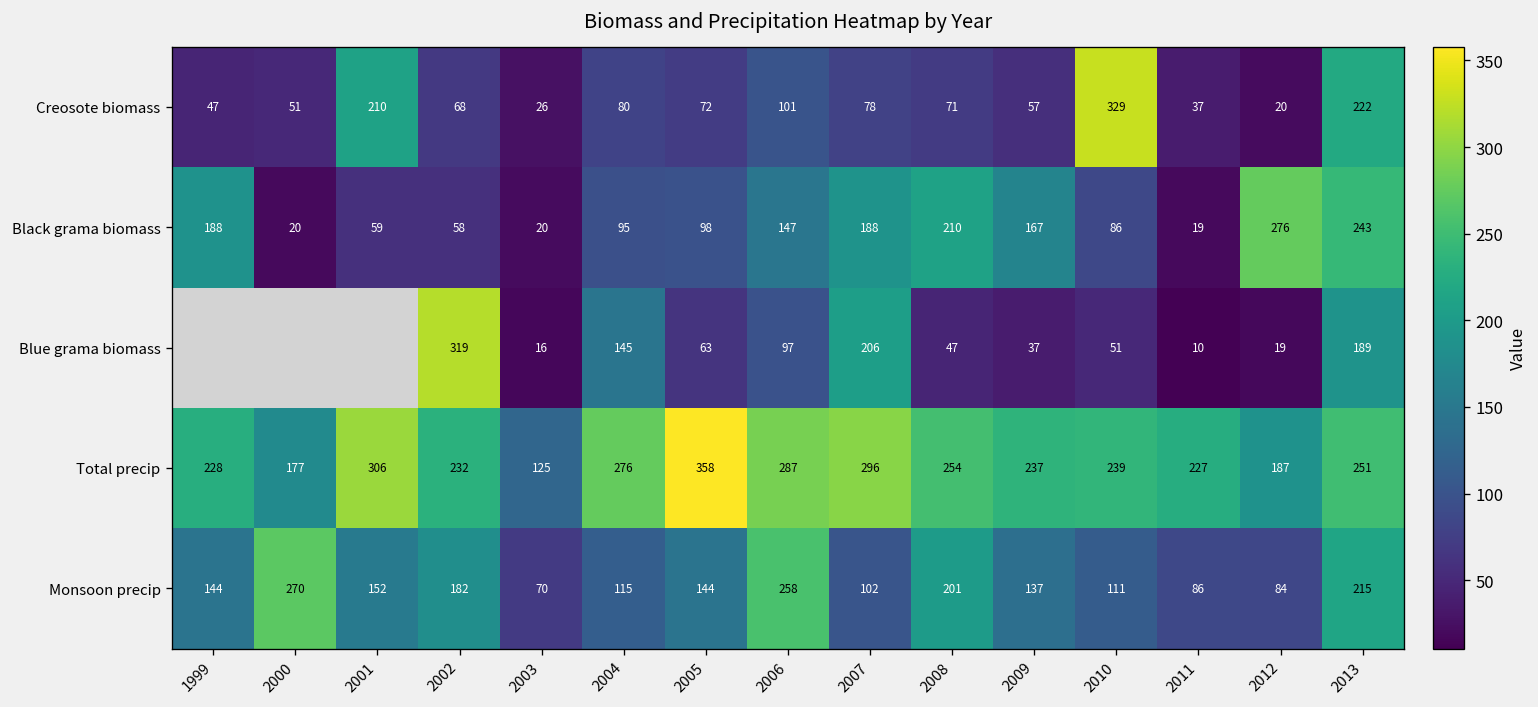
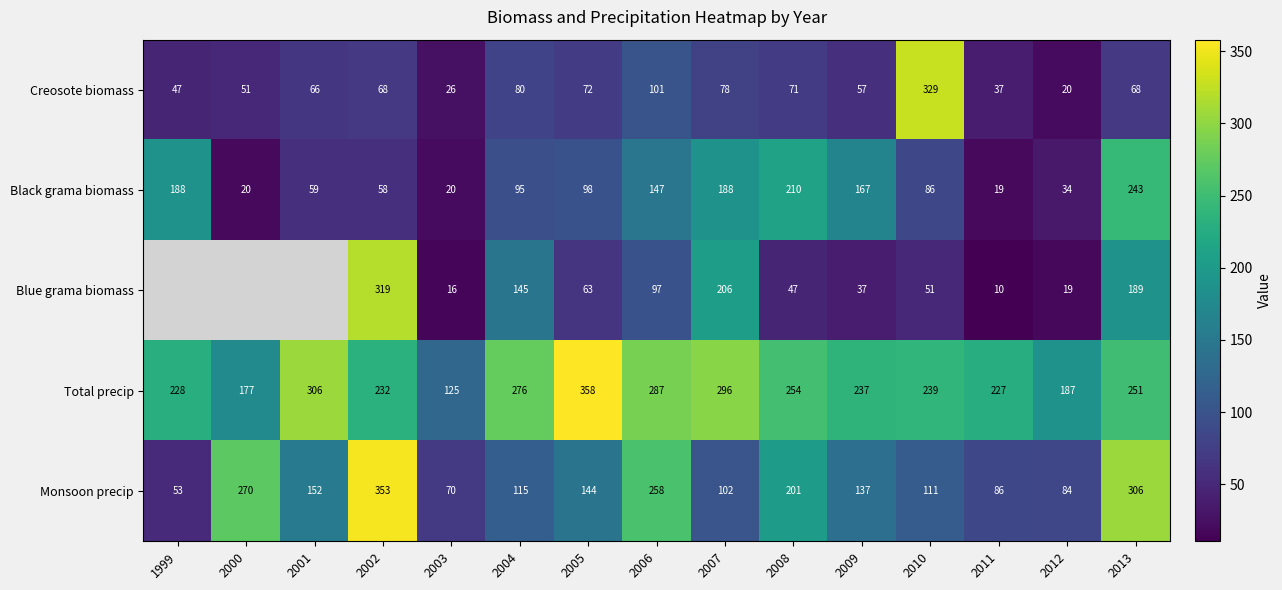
Creosote biomass, 2001: 210 -> 66
Creosote biomass, 2013: 222 -> 68
Black grama biomass, 2012: 276 -> 34
Monsoon precip, 1999: 144 -> 53
Monsoon precip, 2002: 182 -> 353
Monsoon precip, 2013: 215 -> 306
